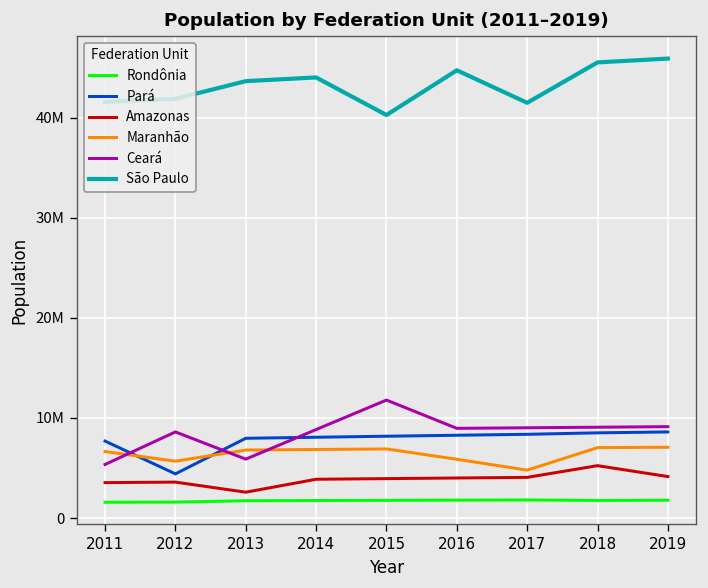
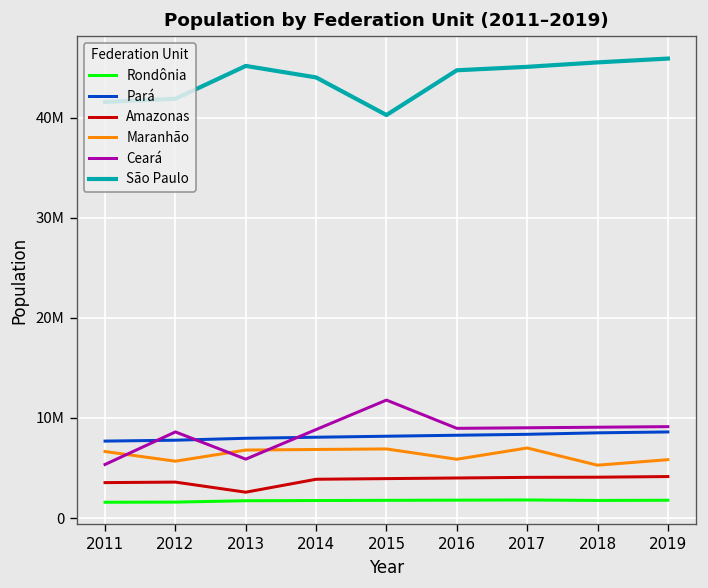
Pará, 2012: 4000000 -> 8000000
São Paulo, 2013: 44000000 -> 45000000
Maranhão, 2017: 5000000 -> 7000000
São Paulo, 2017: 41000000 -> 45000000
Amazonas, 2018: 5000000 -> 4000000
Maranhão, 2018: 7000000 -> 5000000
Maranhão, 2019: 7000000 -> 6000000
